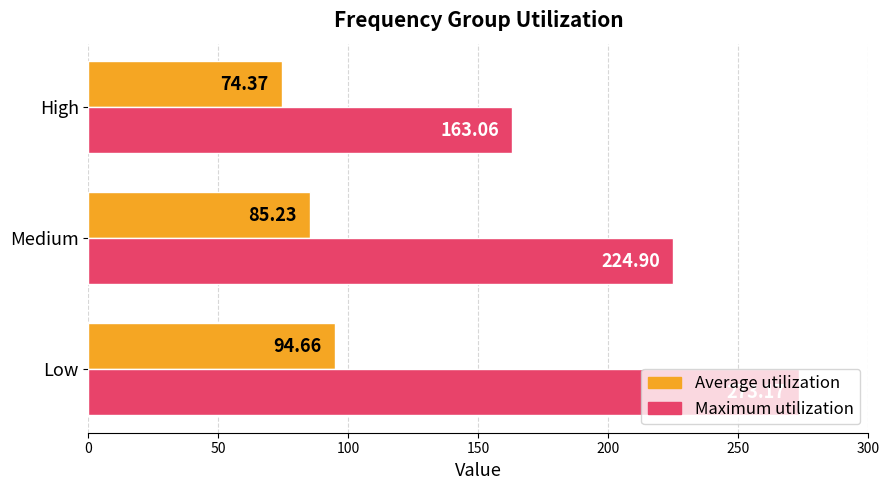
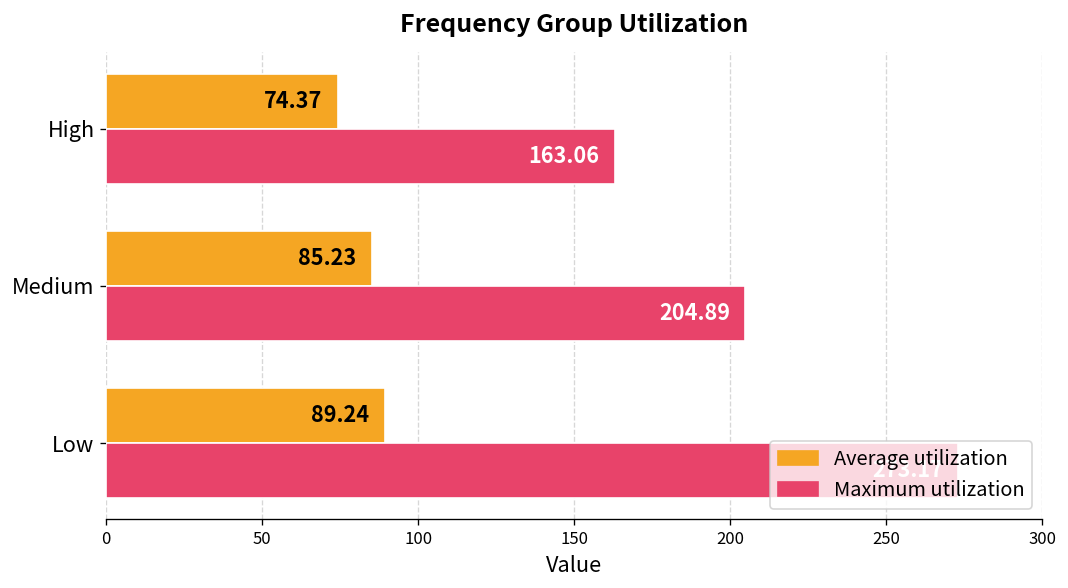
Maximum utilization, Medium: 224.90 -> 204.89
Average utilization, Low: 94.66 -> 89.24
